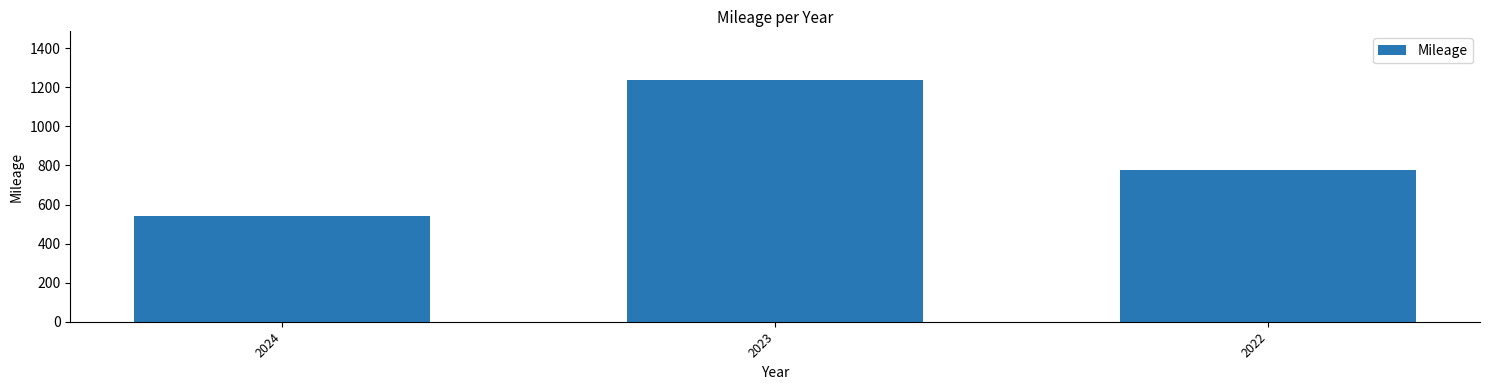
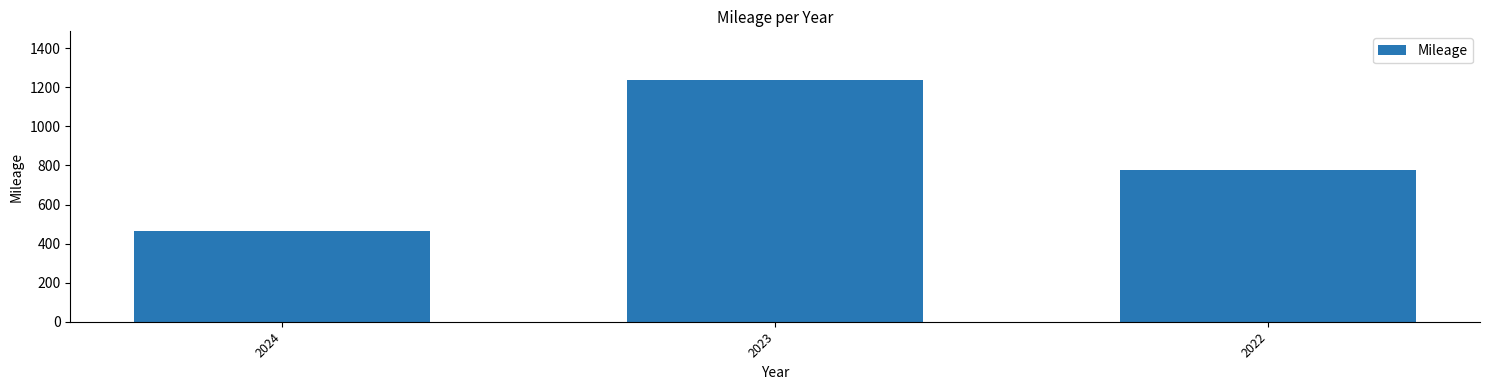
2024: 540 -> 470
